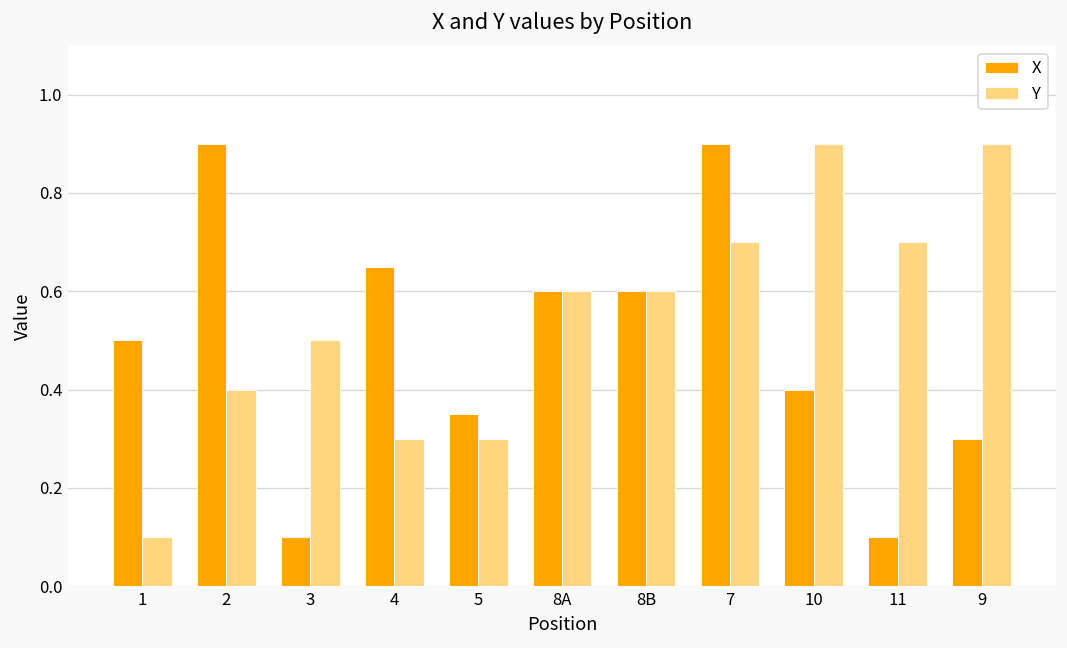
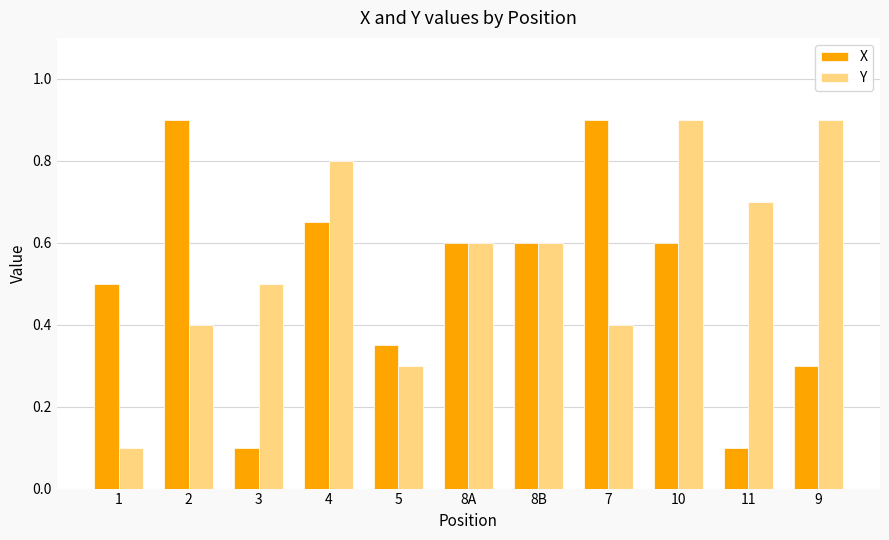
Y, 4: 0.3 -> 0.8
Y, 7: 0.7 -> 0.4
X, 10: 0.4 -> 0.6
